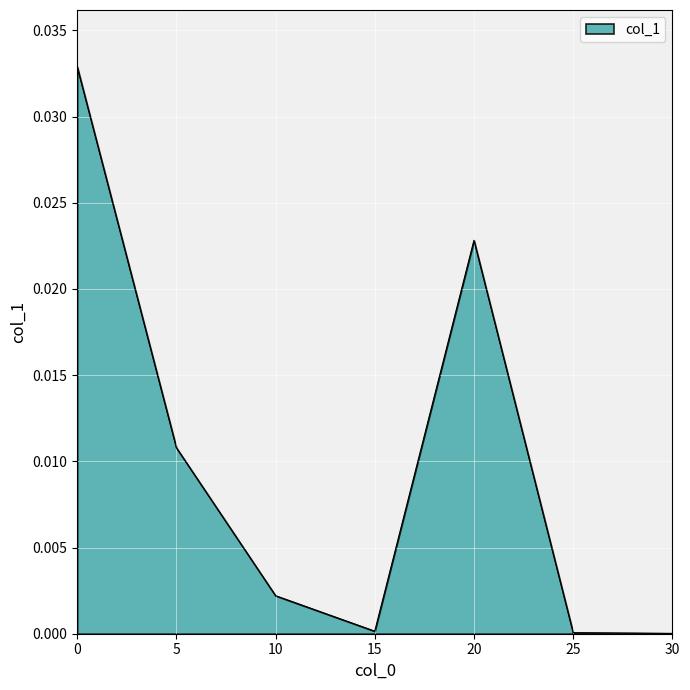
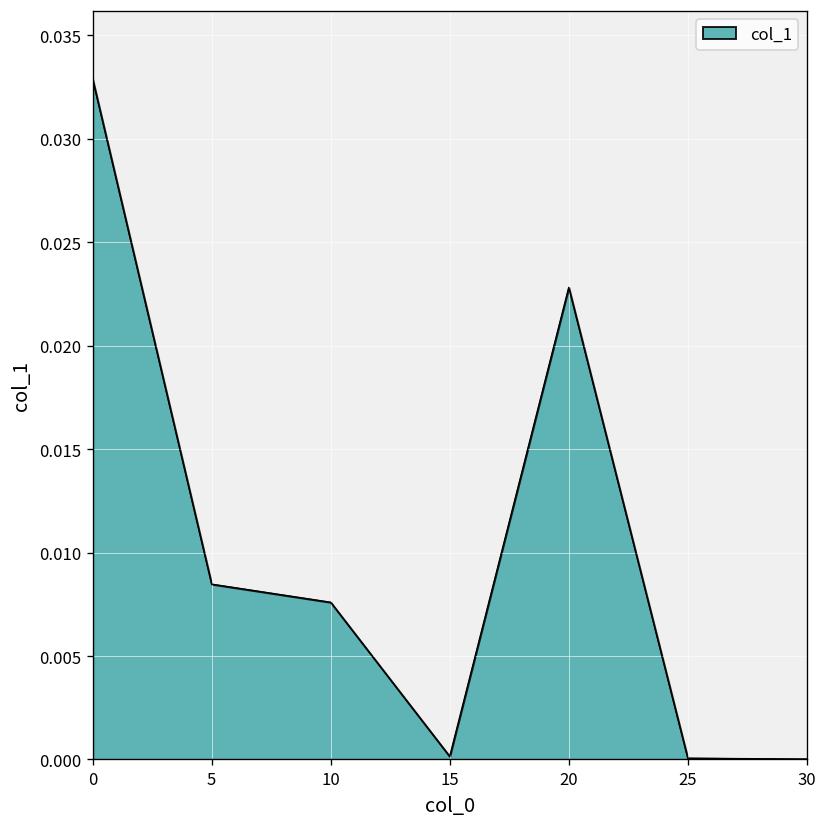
5: 0.0108 -> 0.0085
10: 0.0022 -> 0.0076
